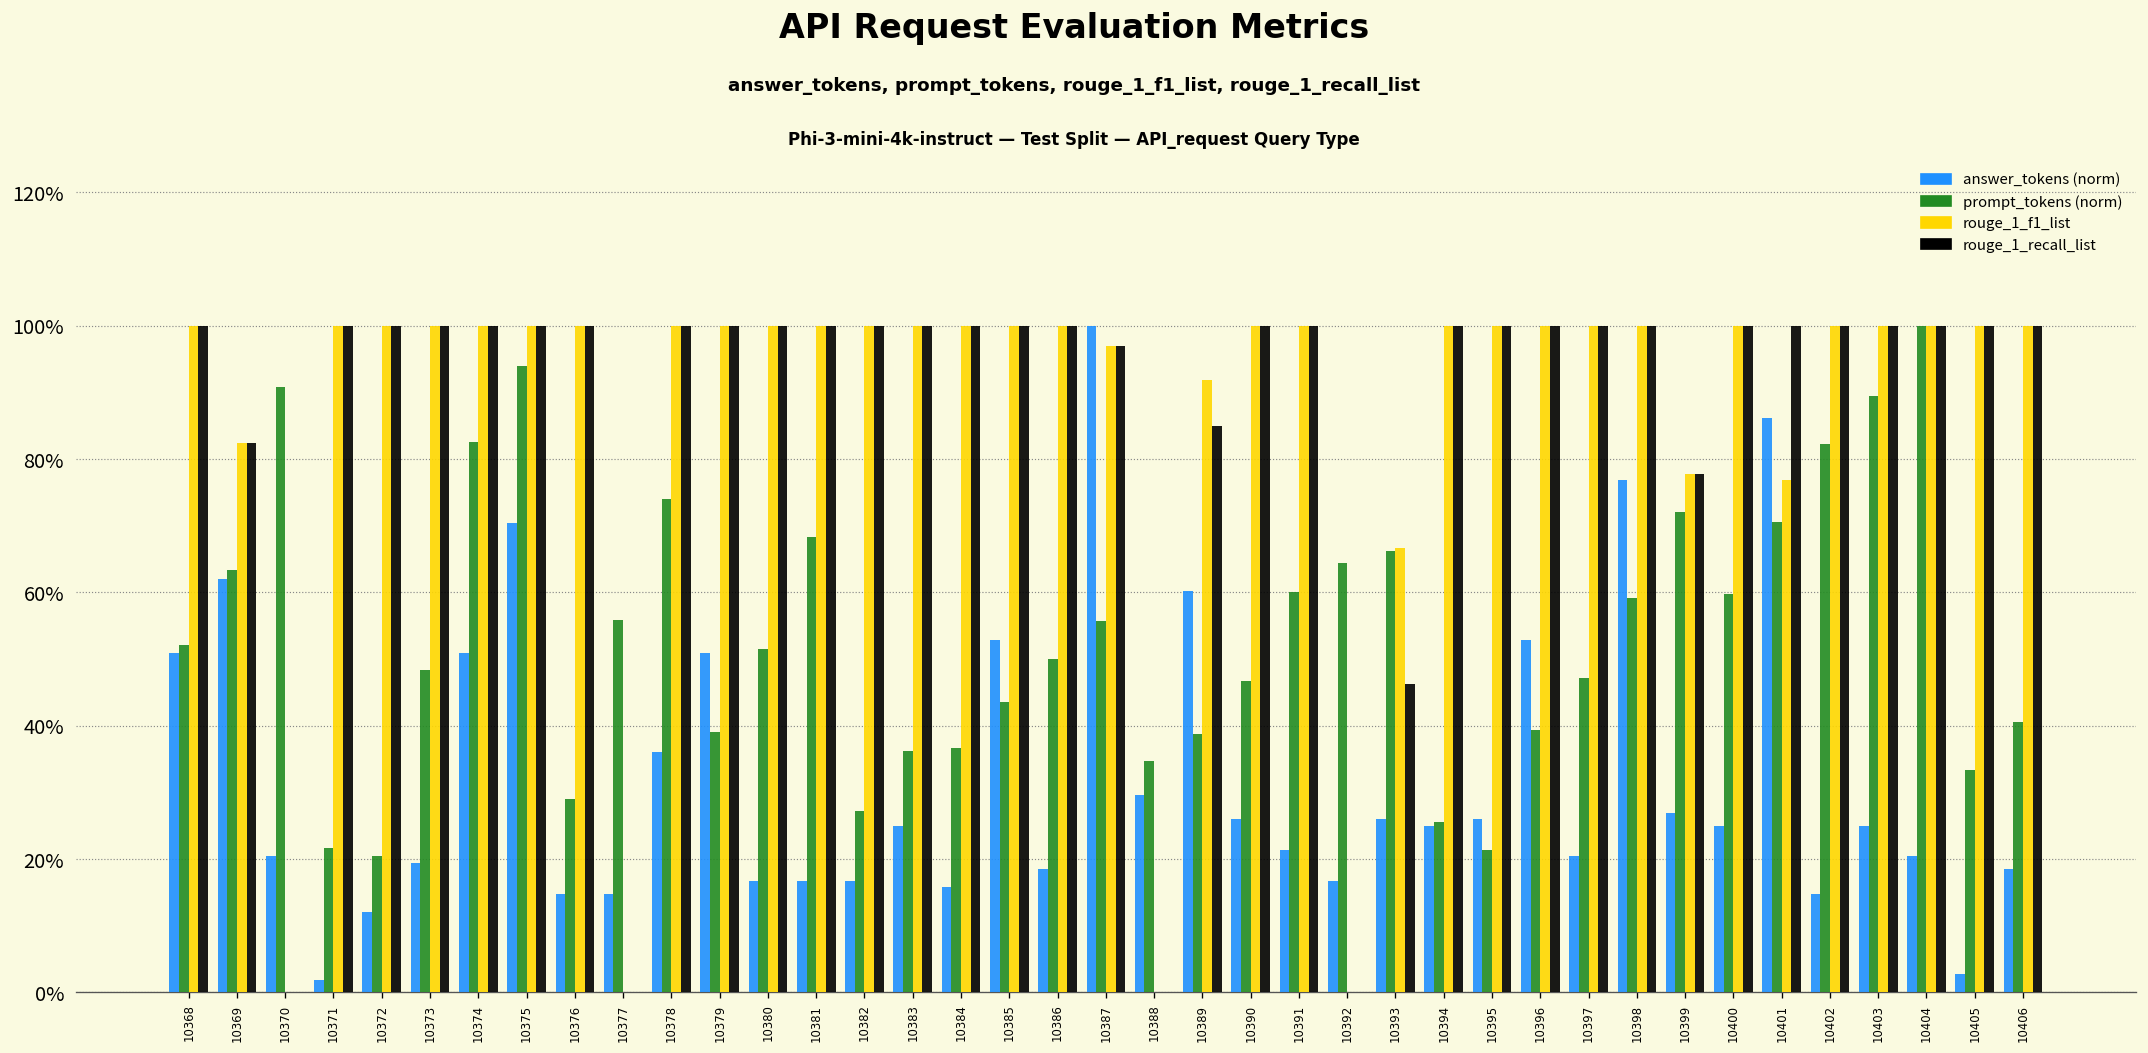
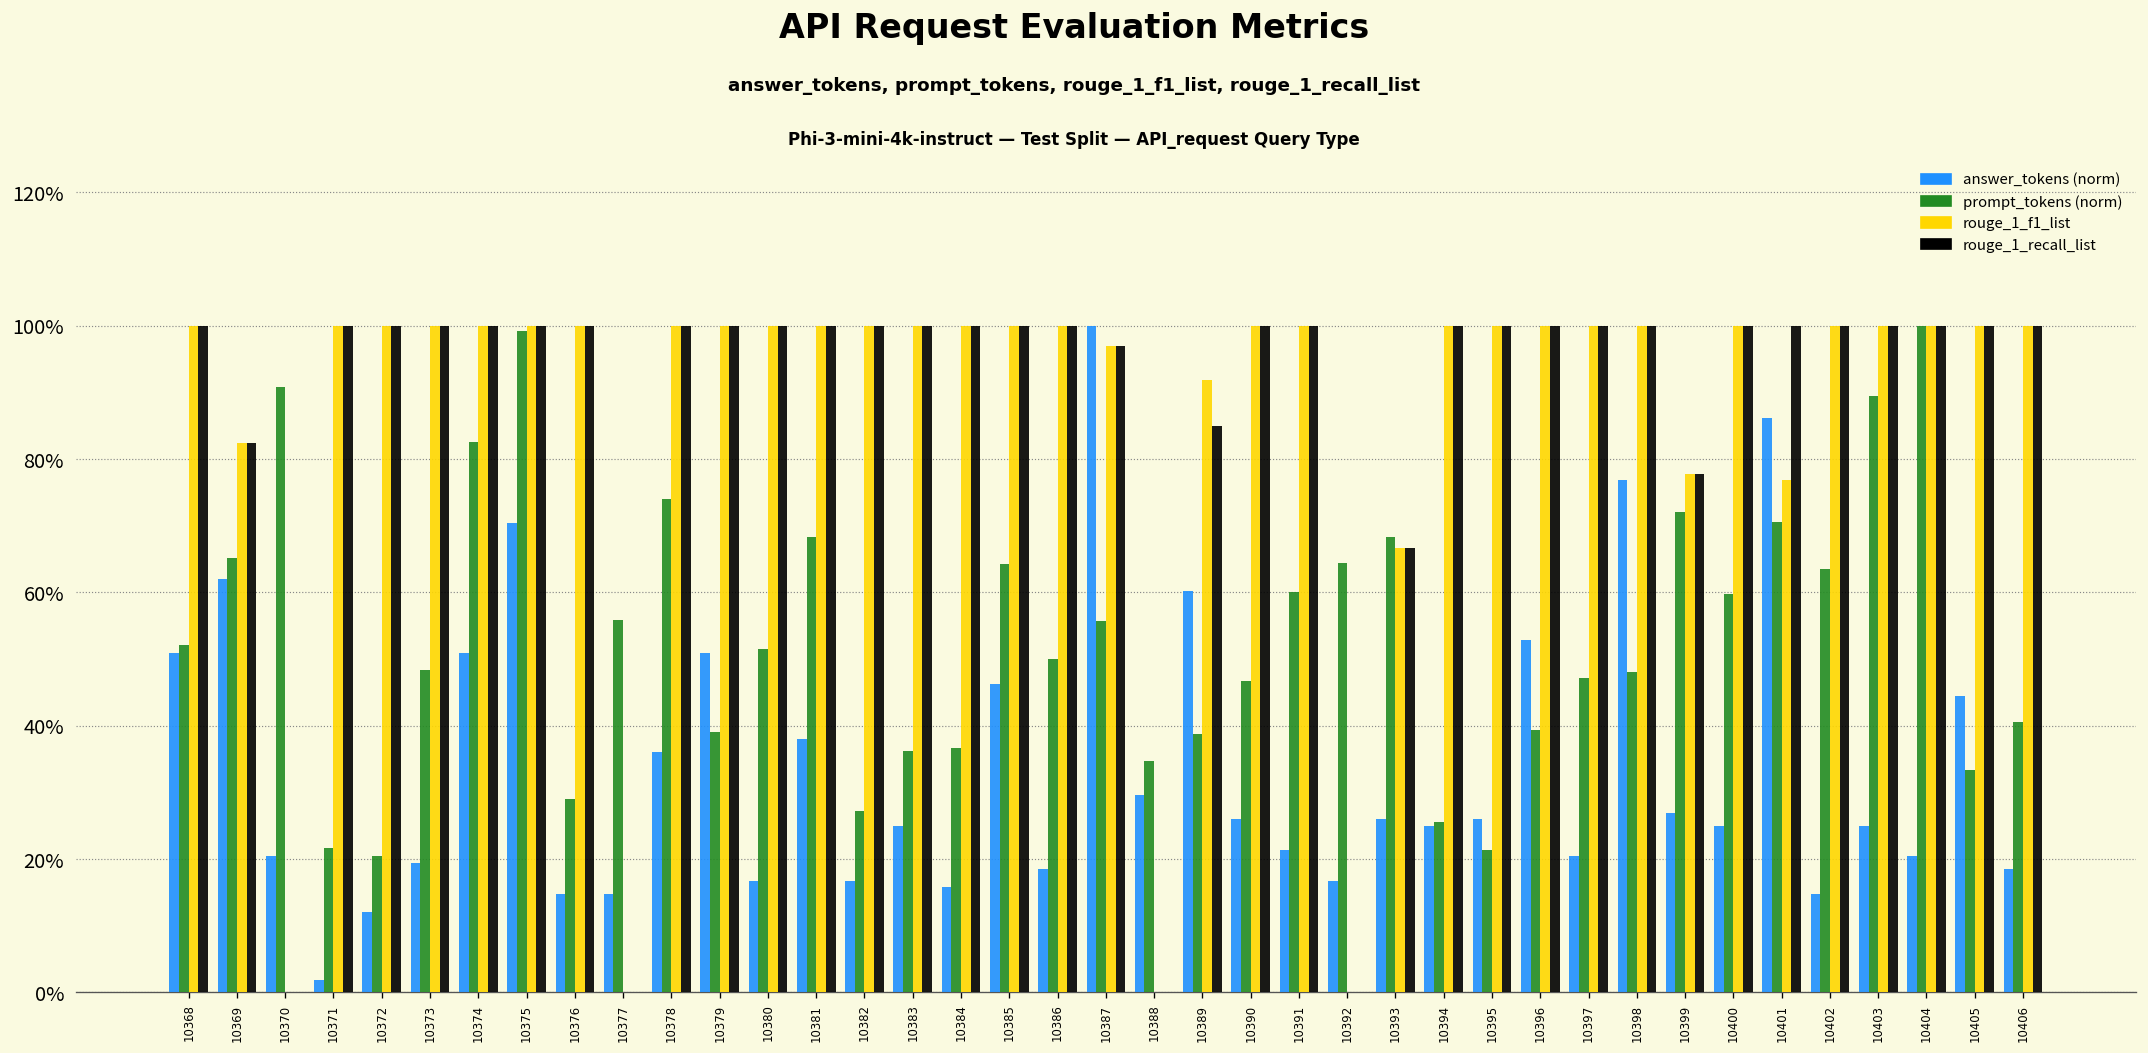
prompt_tokens (norm), 10369: 63% -> 65%
prompt_tokens (norm), 10375: 94% -> 99%
answer_tokens (norm), 10381: 17% -> 38%
answer_tokens (norm), 10385: 53% -> 46%
prompt_tokens (norm), 10385: 44% -> 64%
prompt_tokens (norm), 10393: 66% -> 68%
rouge_1_recall_list, 10393: 46% -> 67%
prompt_tokens (norm), 10398: 59% -> 48%
prompt_tokens (norm), 10402: 82% -> 63%
answer_tokens (norm), 10405: 3% -> 44%
